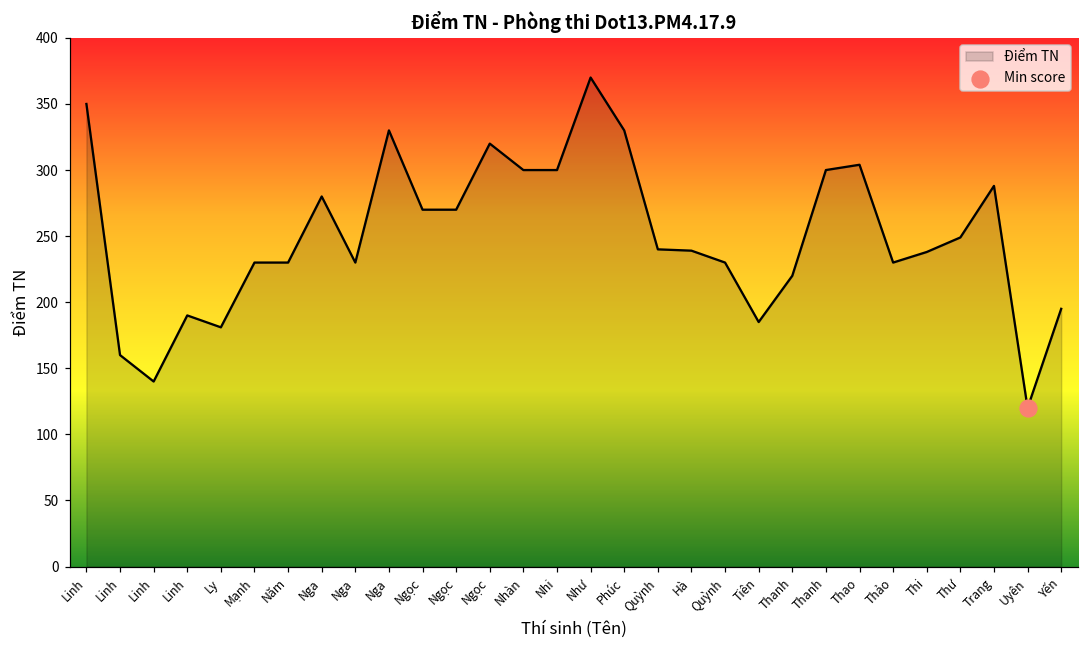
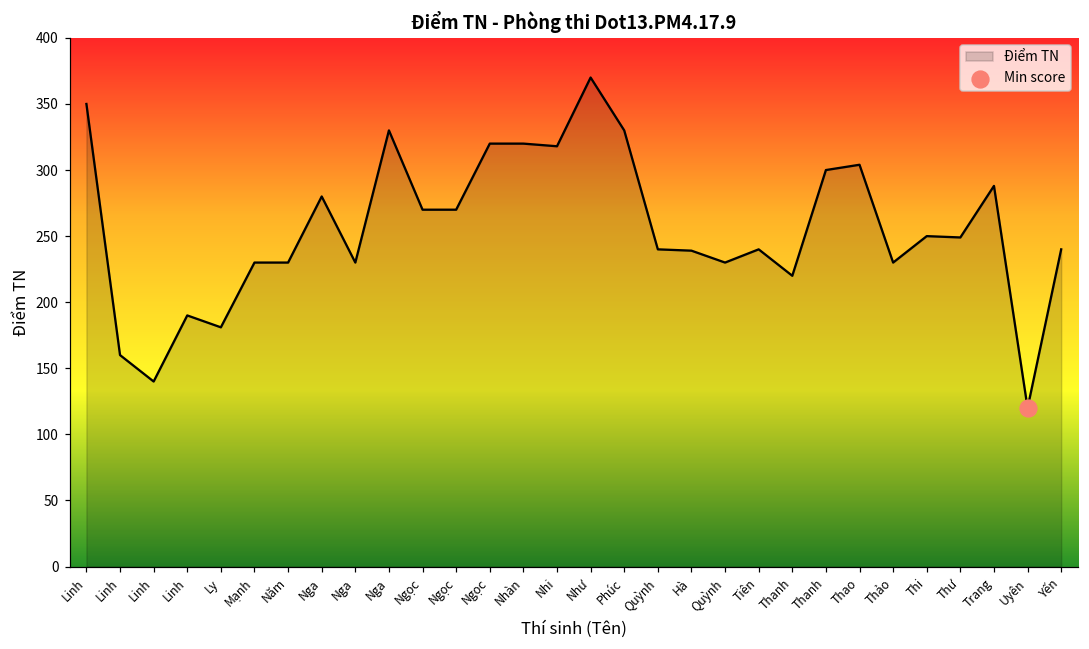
Điểm TN, Nhàn: 300 -> 320
Điểm TN, Nhi: 300 -> 318
Điểm TN, Tiên: 185 -> 240
Điểm TN, Thi: 238 -> 250
Điểm TN, Yến: 195 -> 240
